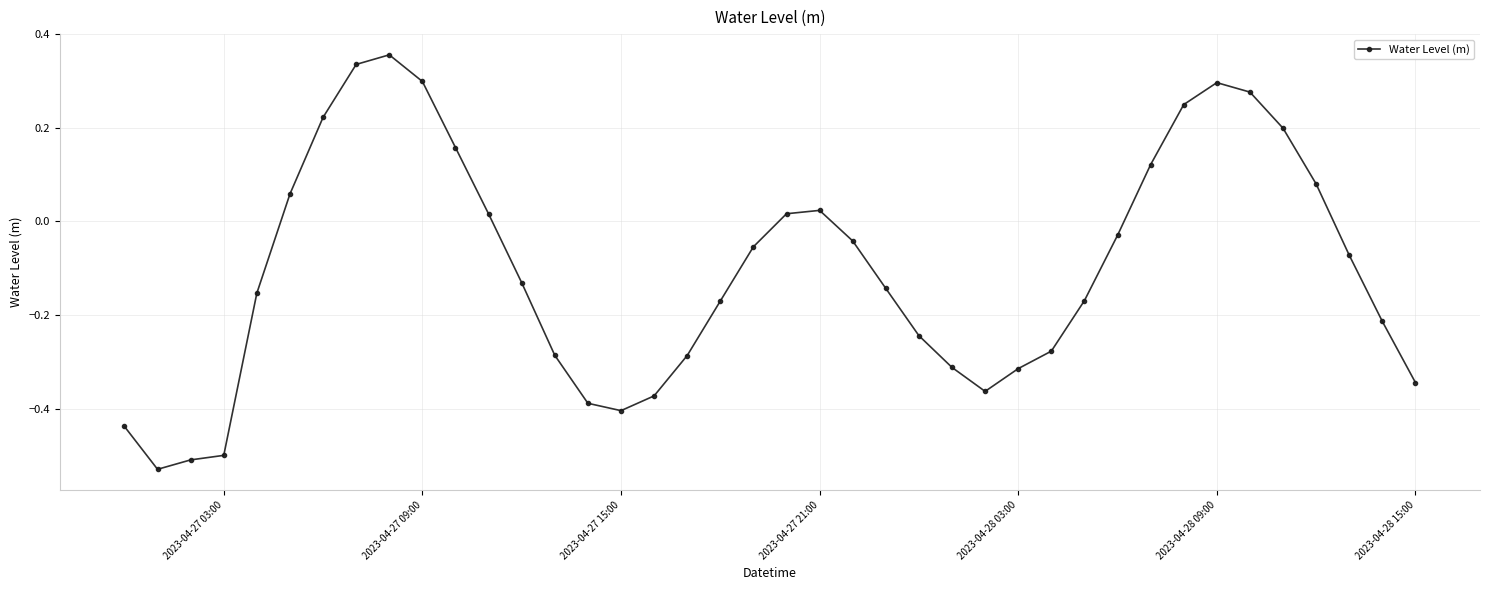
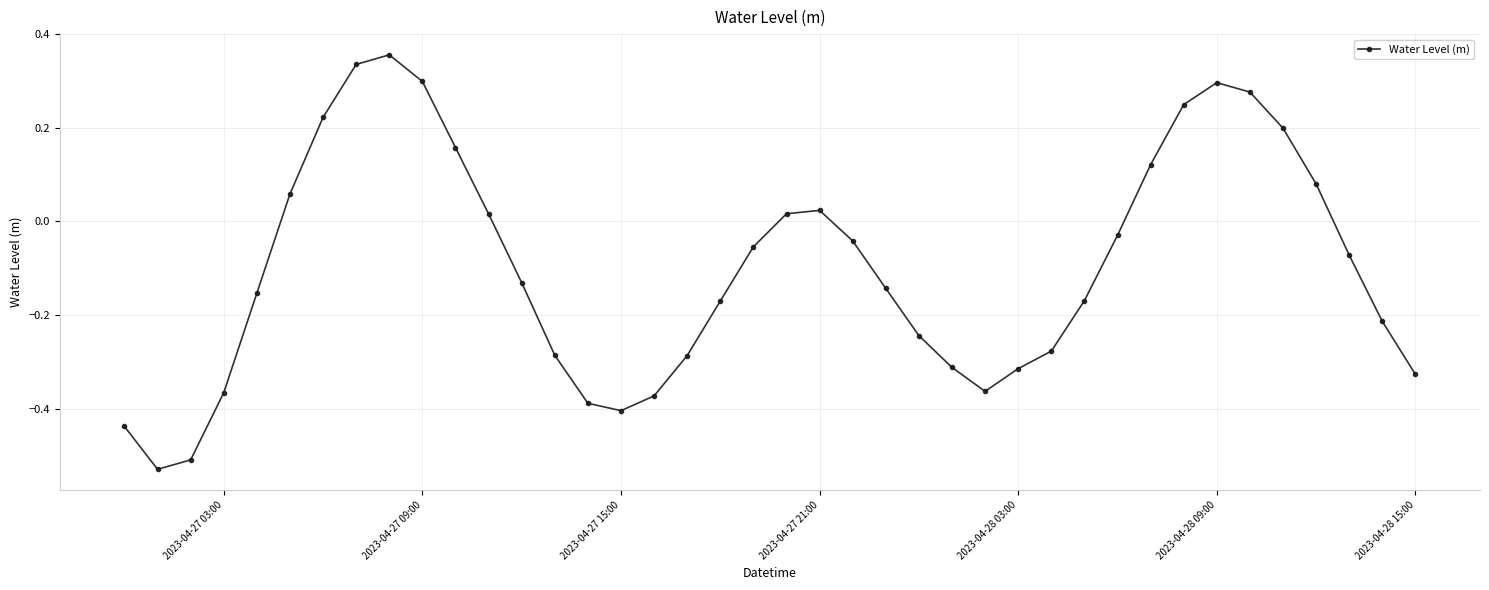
2023-04-27 03:00: -0.50 -> -0.37
2023-04-28 15:00: -0.34 -> -0.33
